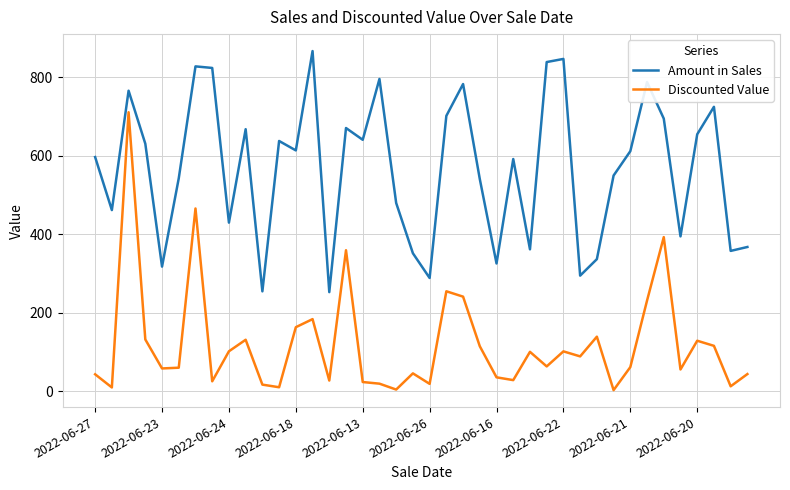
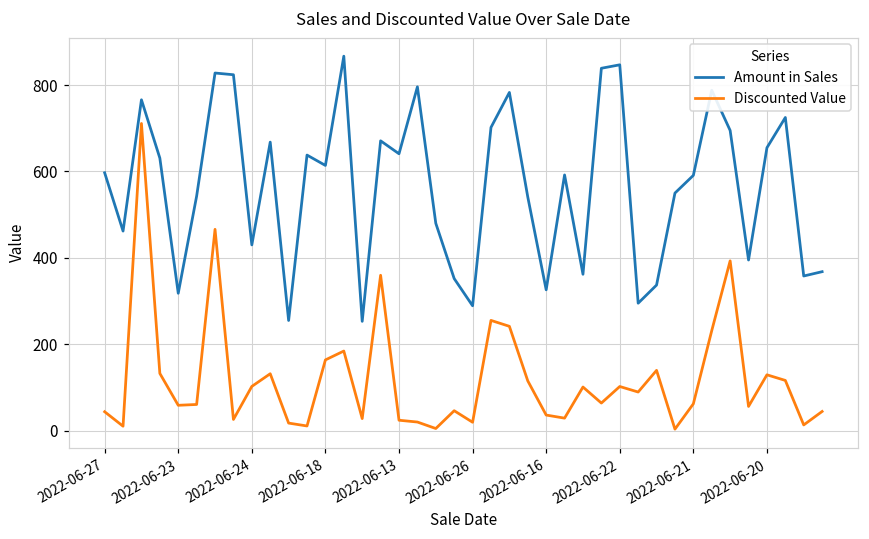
Amount in Sales, 2022-06-21: 610 -> 590
